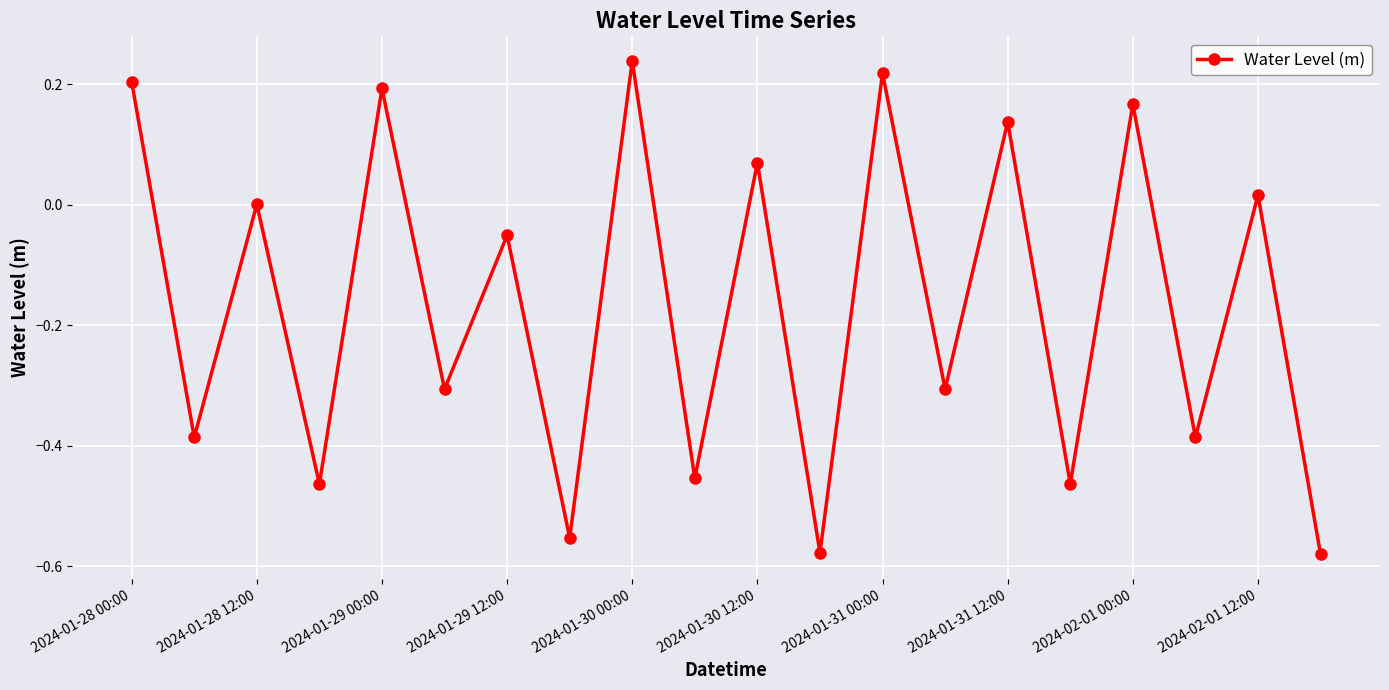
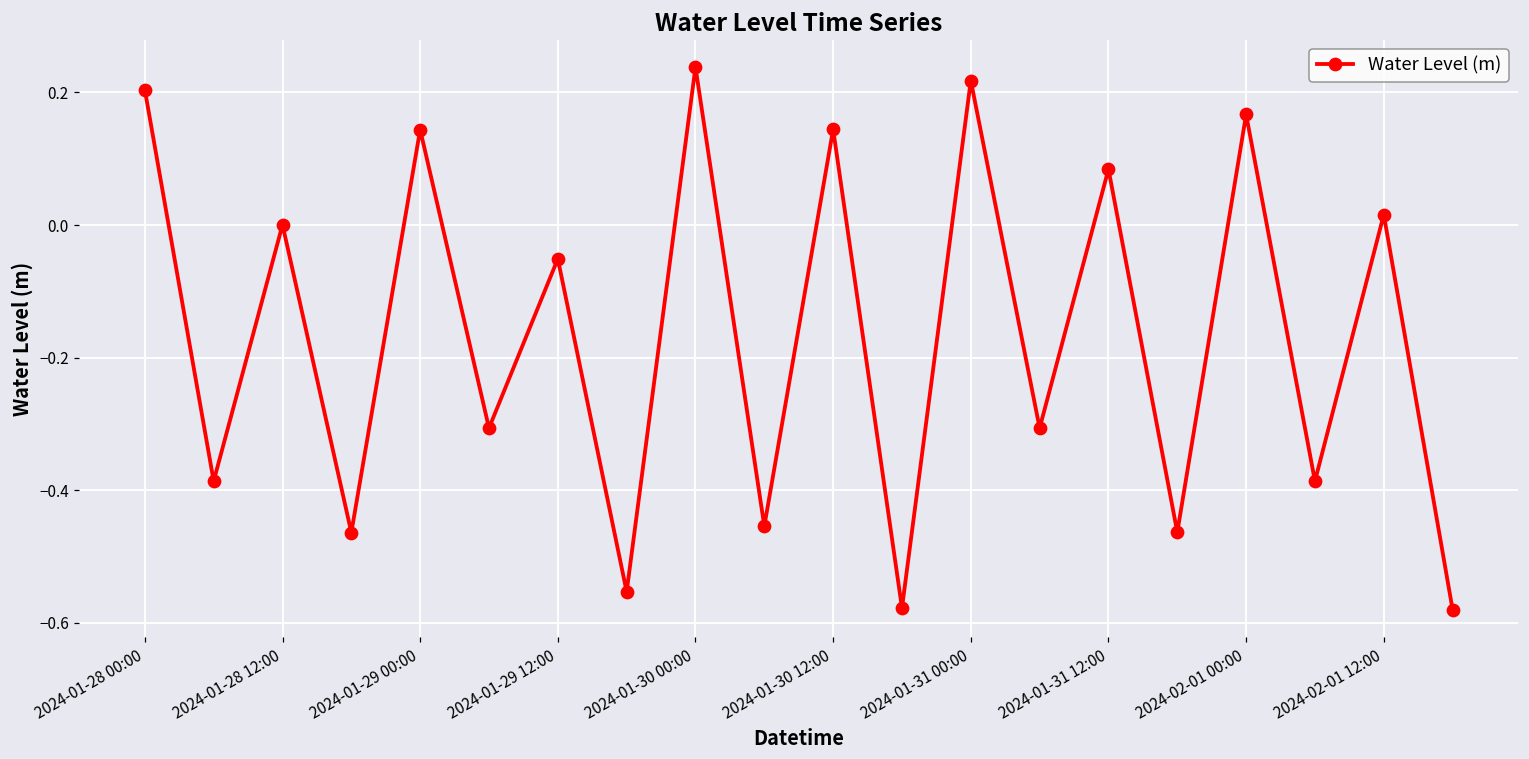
2024-01-29 00:00: 0.19 -> 0.14
2024-01-30 12:00: 0.07 -> 0.14
2024-01-31 12:00: 0.14 -> 0.08
